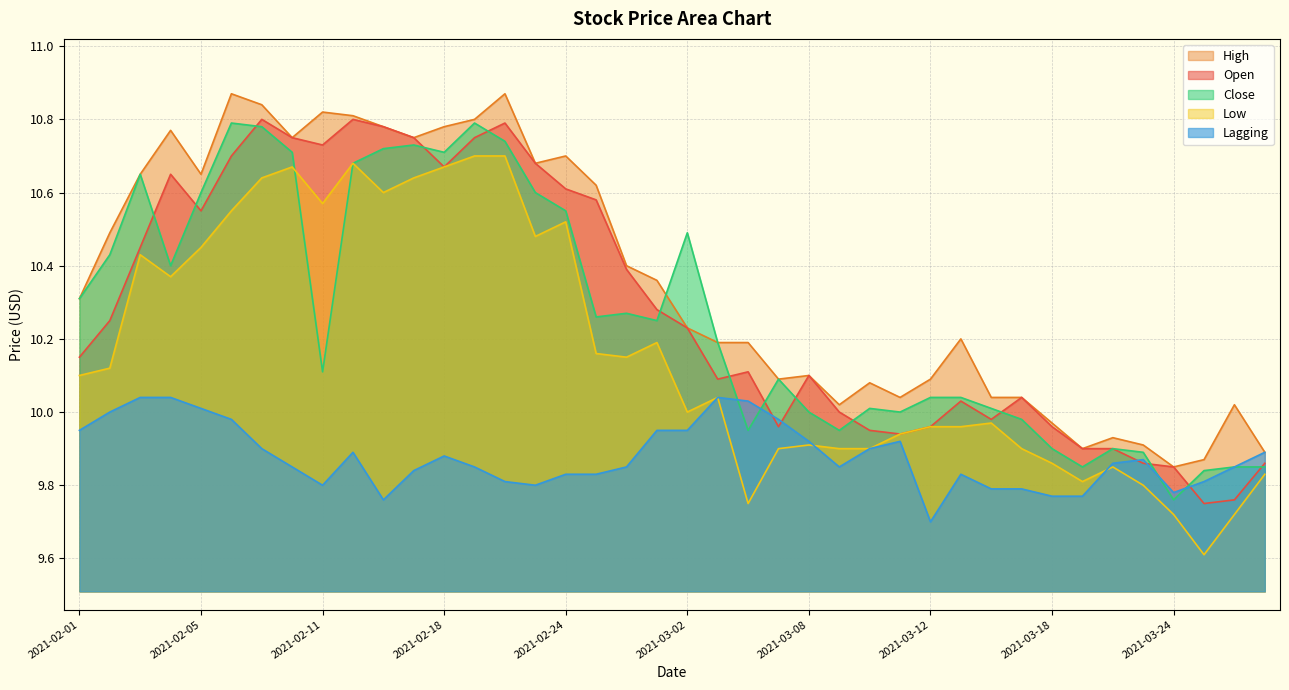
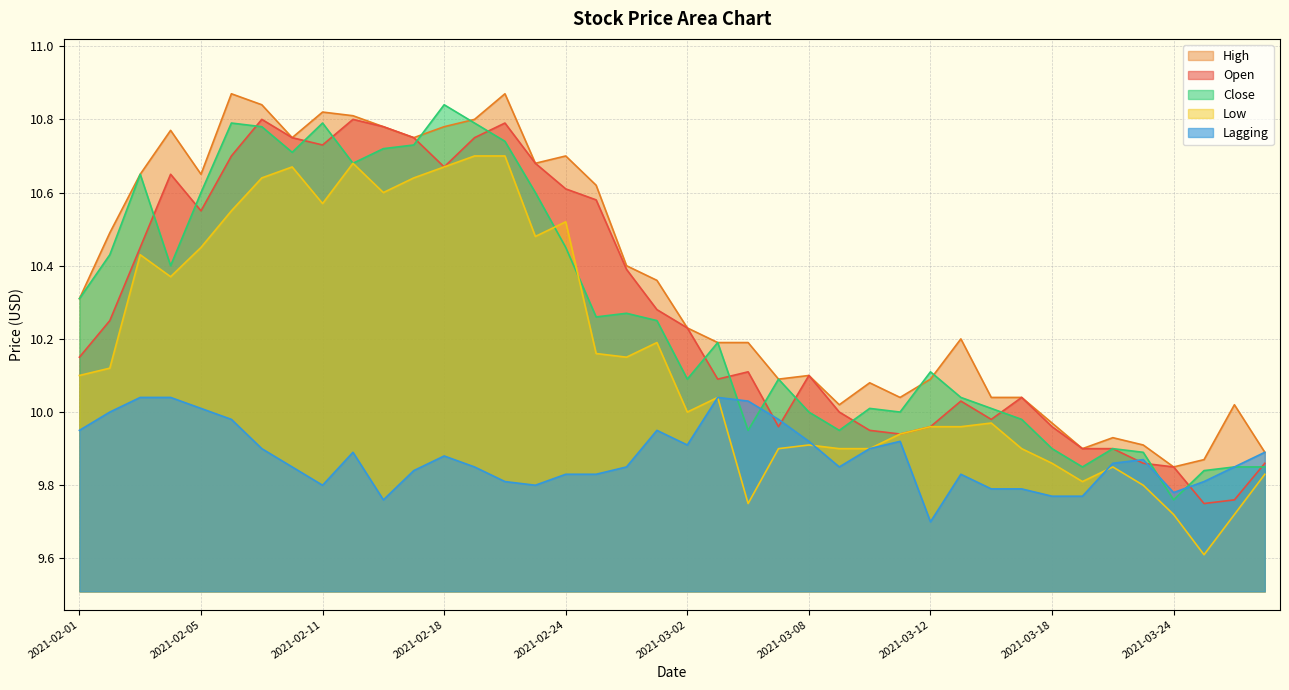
Close, 2021-02-11: 10.11 -> 10.79
Close, 2021-02-18: 10.71 -> 10.84
Close, 2021-02-24: 10.55 -> 10.45
Close, 2021-03-02: 10.49 -> 10.09
Lagging, 2021-03-02: 9.95 -> 9.91
Close, 2021-03-12: 10.04 -> 10.11
